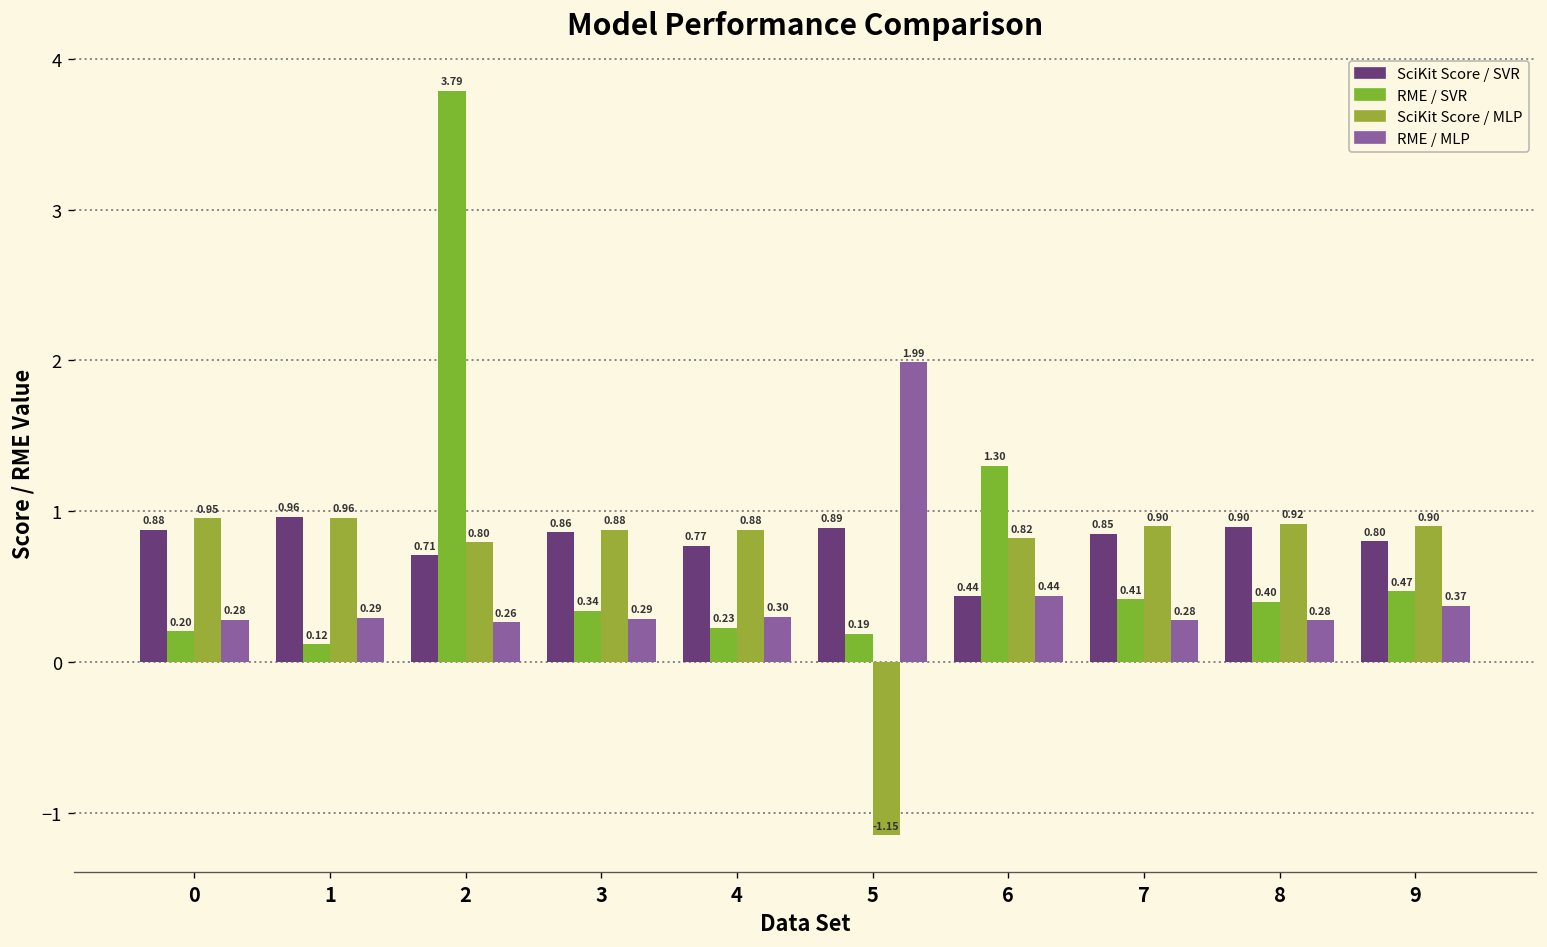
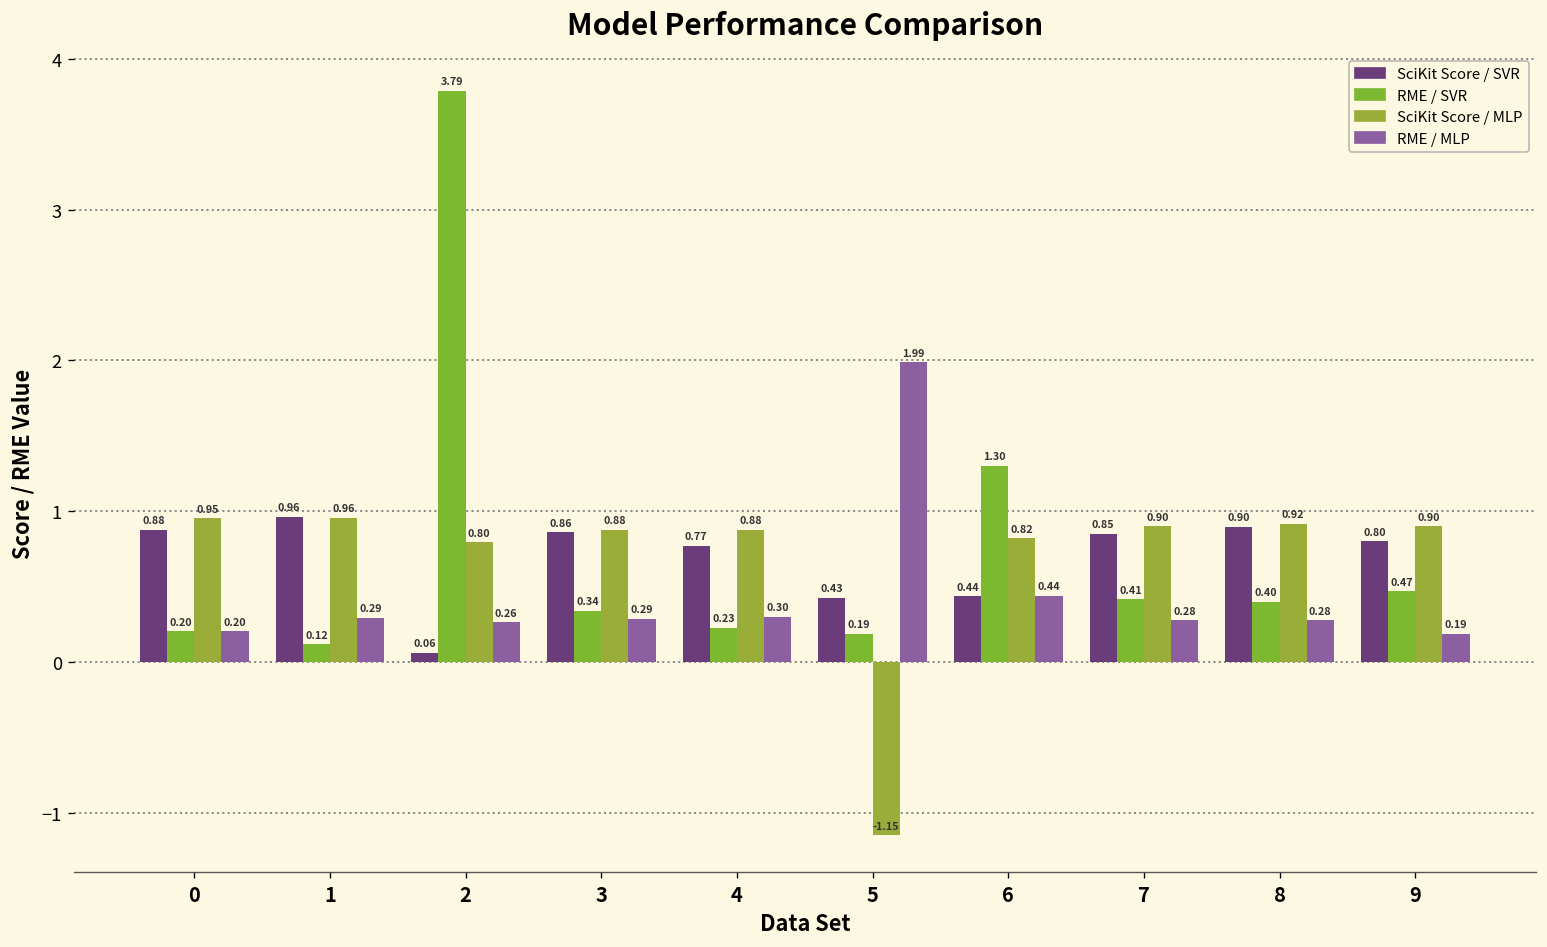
RME / MLP, 0: 0.28 -> 0.20
SciKit Score / SVR, 2: 0.71 -> 0.06
SciKit Score / SVR, 5: 0.89 -> 0.43
RME / MLP, 9: 0.37 -> 0.19
